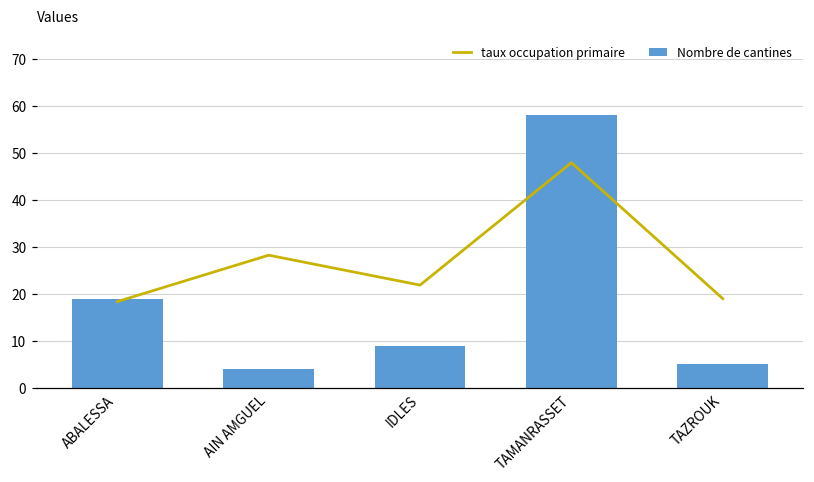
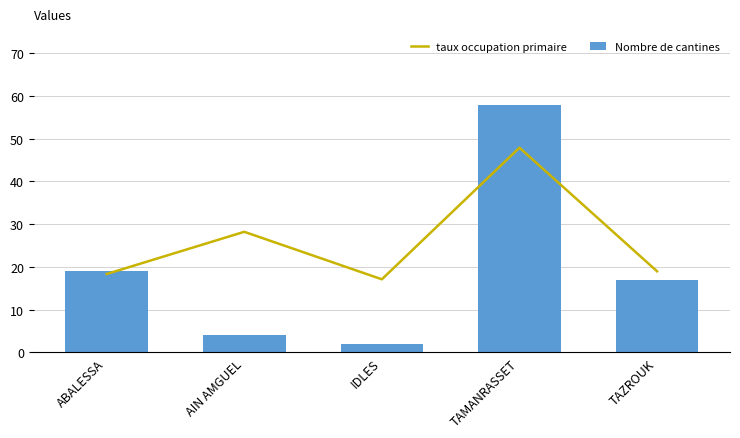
taux occupation primaire, IDLES: 22 -> 17
Nombre de cantines, IDLES: 9 -> 2
Nombre de cantines, TAZROUK: 5 -> 17
